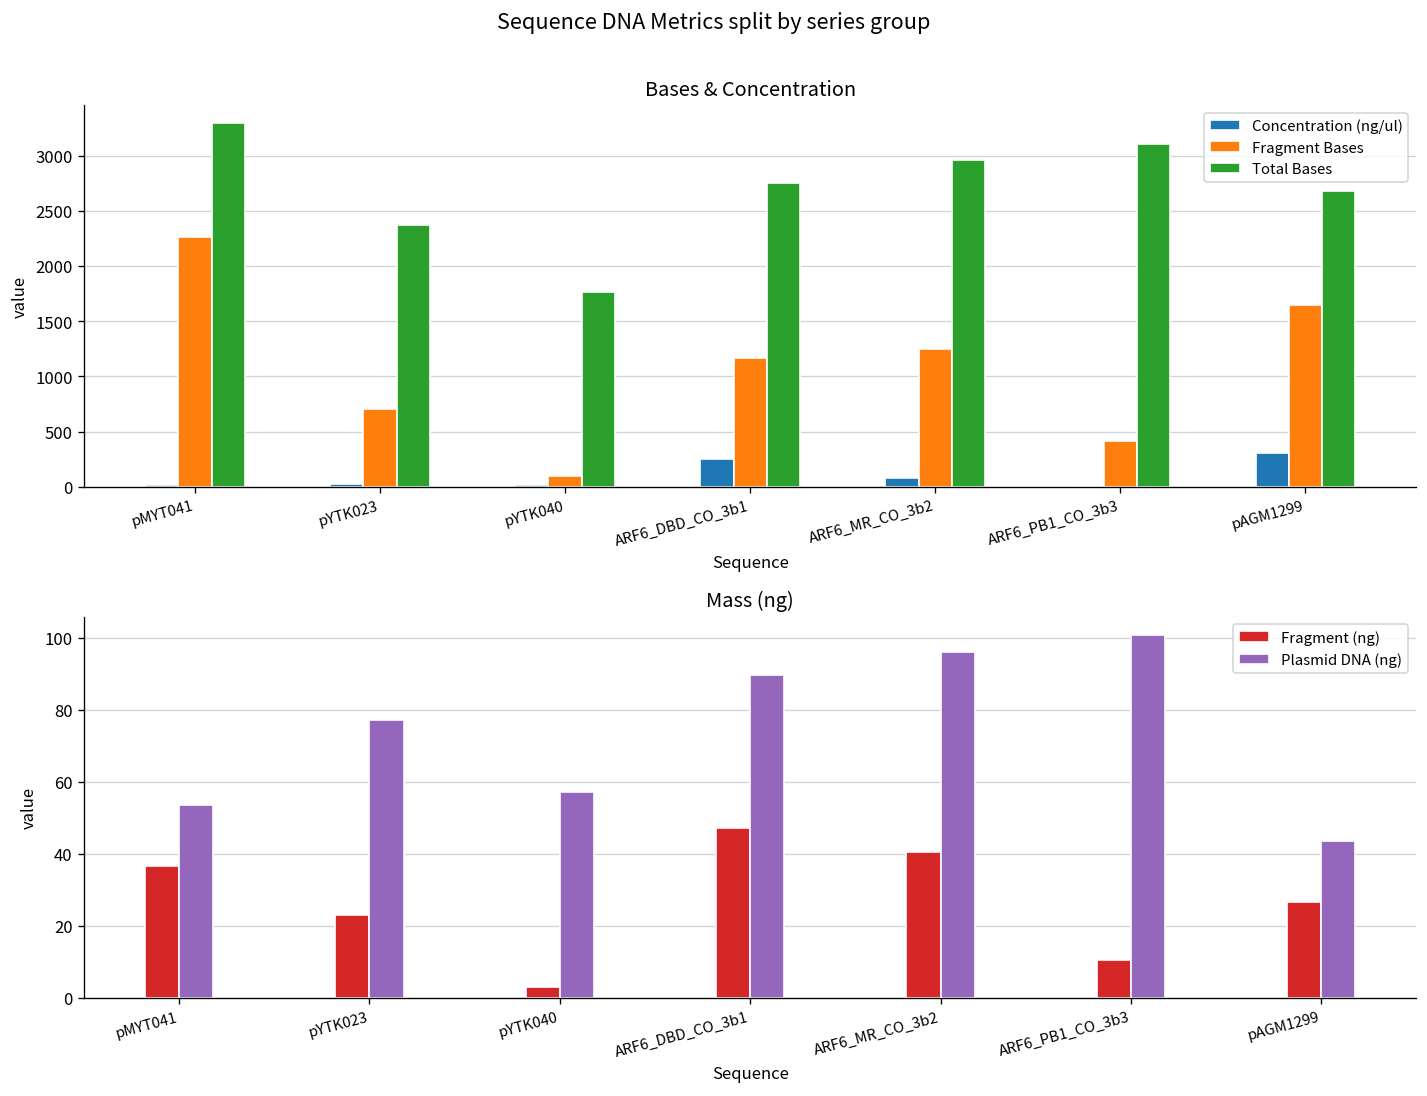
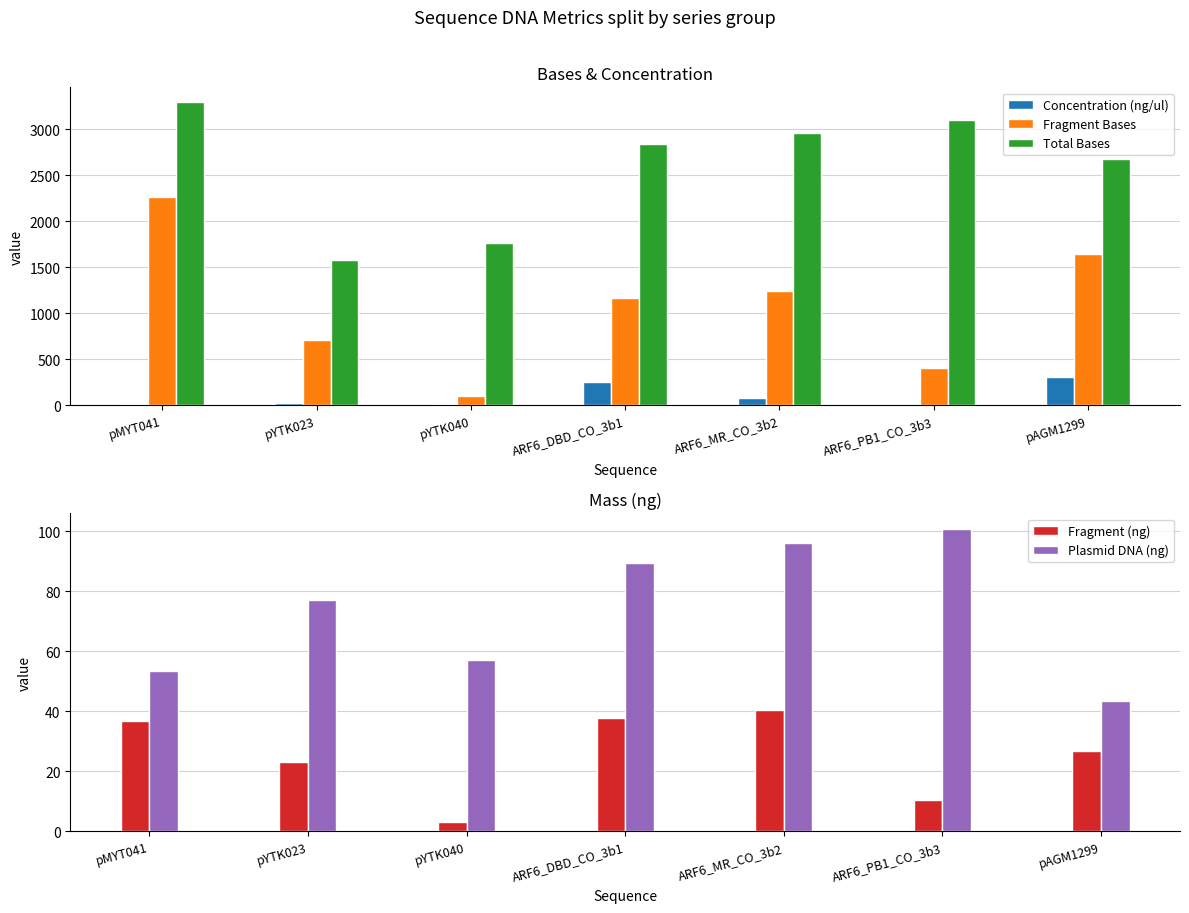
Bases & Concentration, Total Bases, pYTK023: 2400 -> 1600
Bases & Concentration, Total Bases, ARF6_DBD_CO_3b1: 2750 -> 2840
Mass (ng), Fragment (ng), ARF6_DBD_CO_3b1: 47 -> 38
